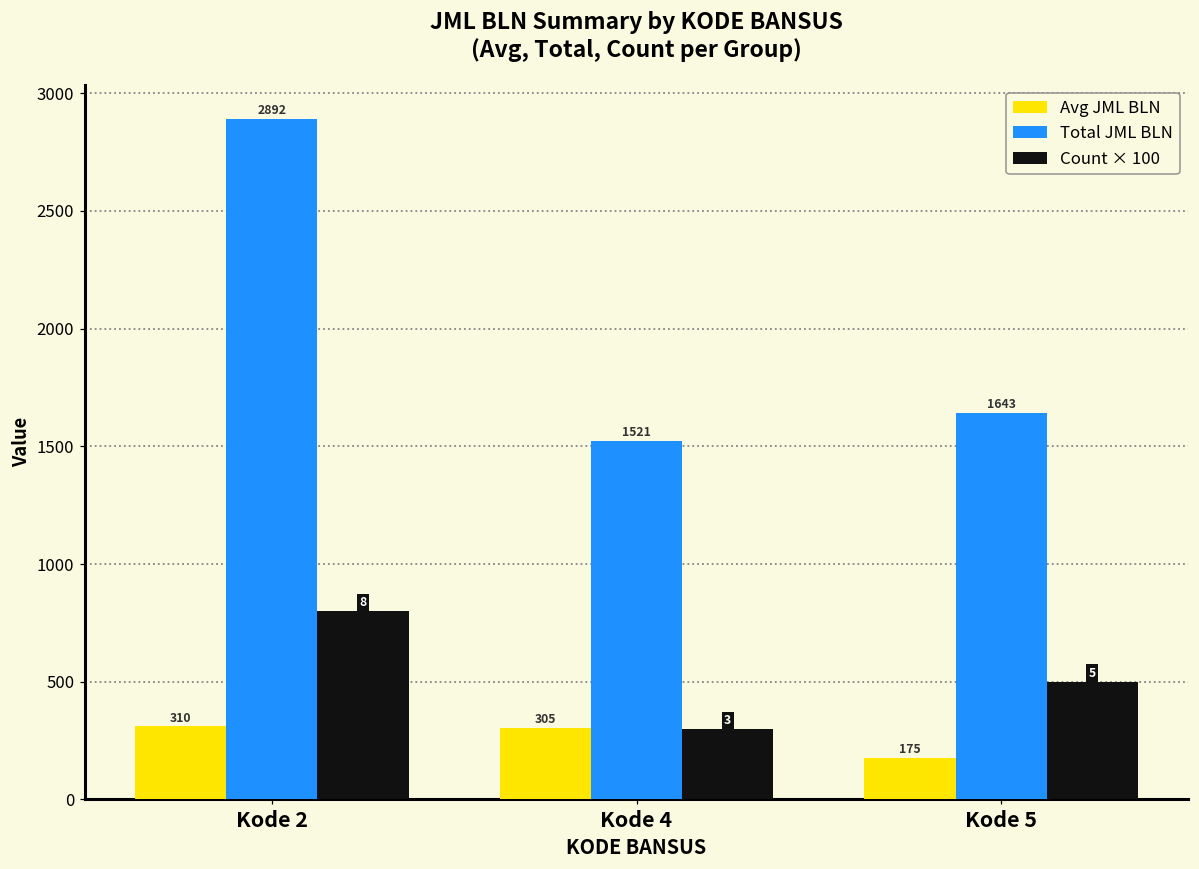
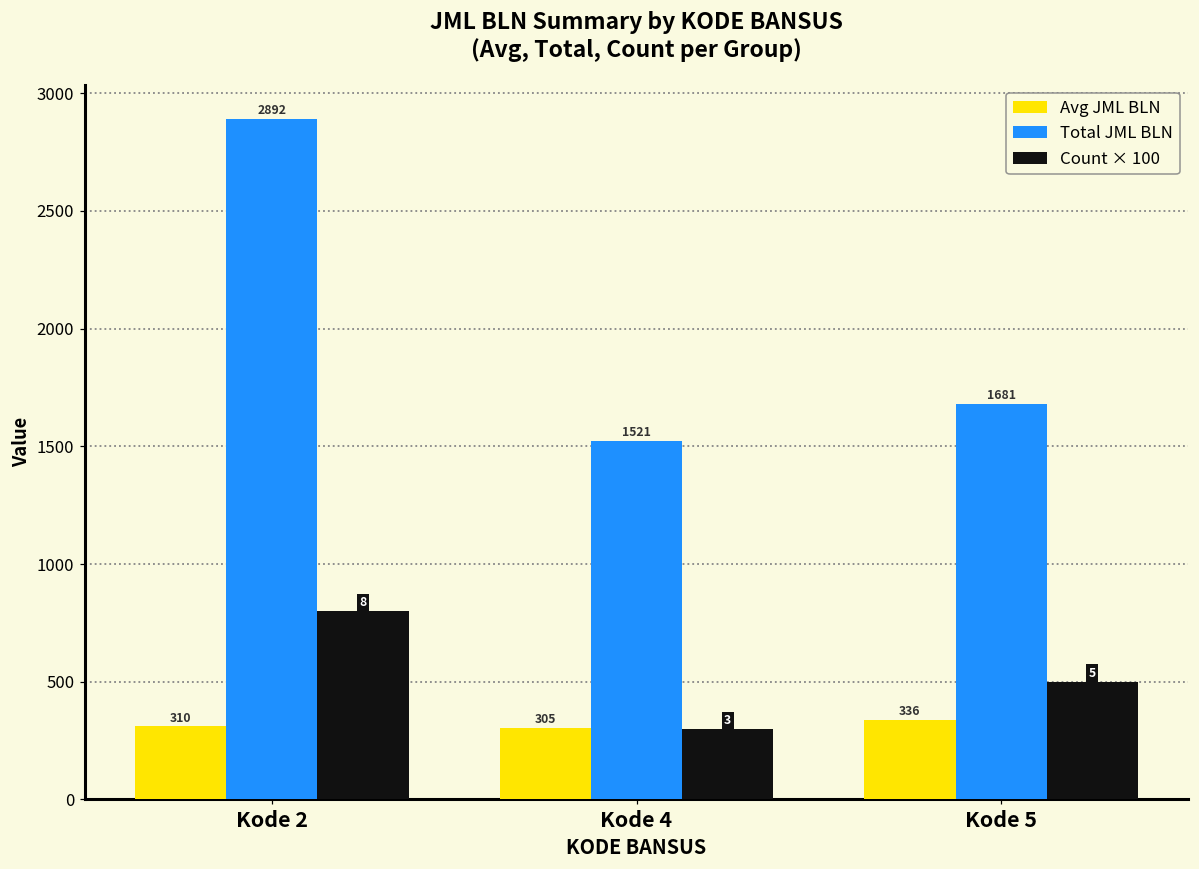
Avg JML BLN, Kode 5: 175 -> 336
Total JML BLN, Kode 5: 1643 -> 1681
